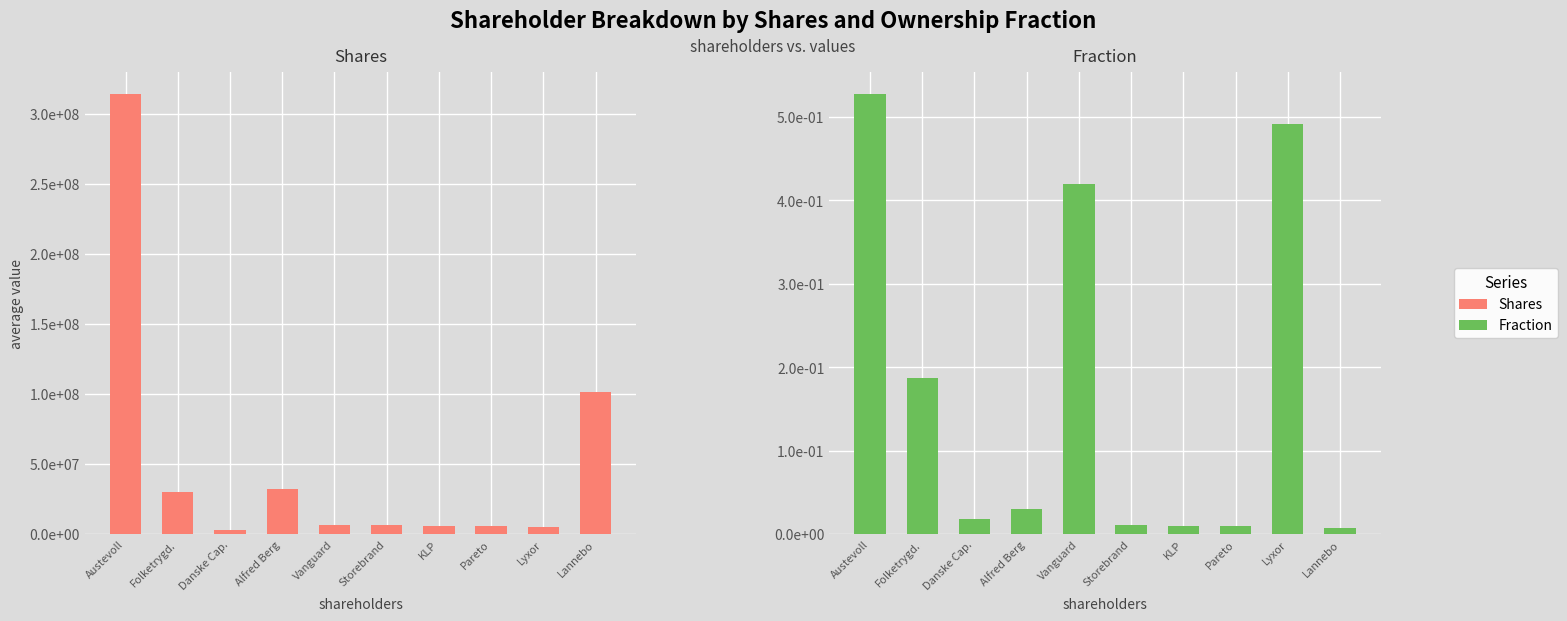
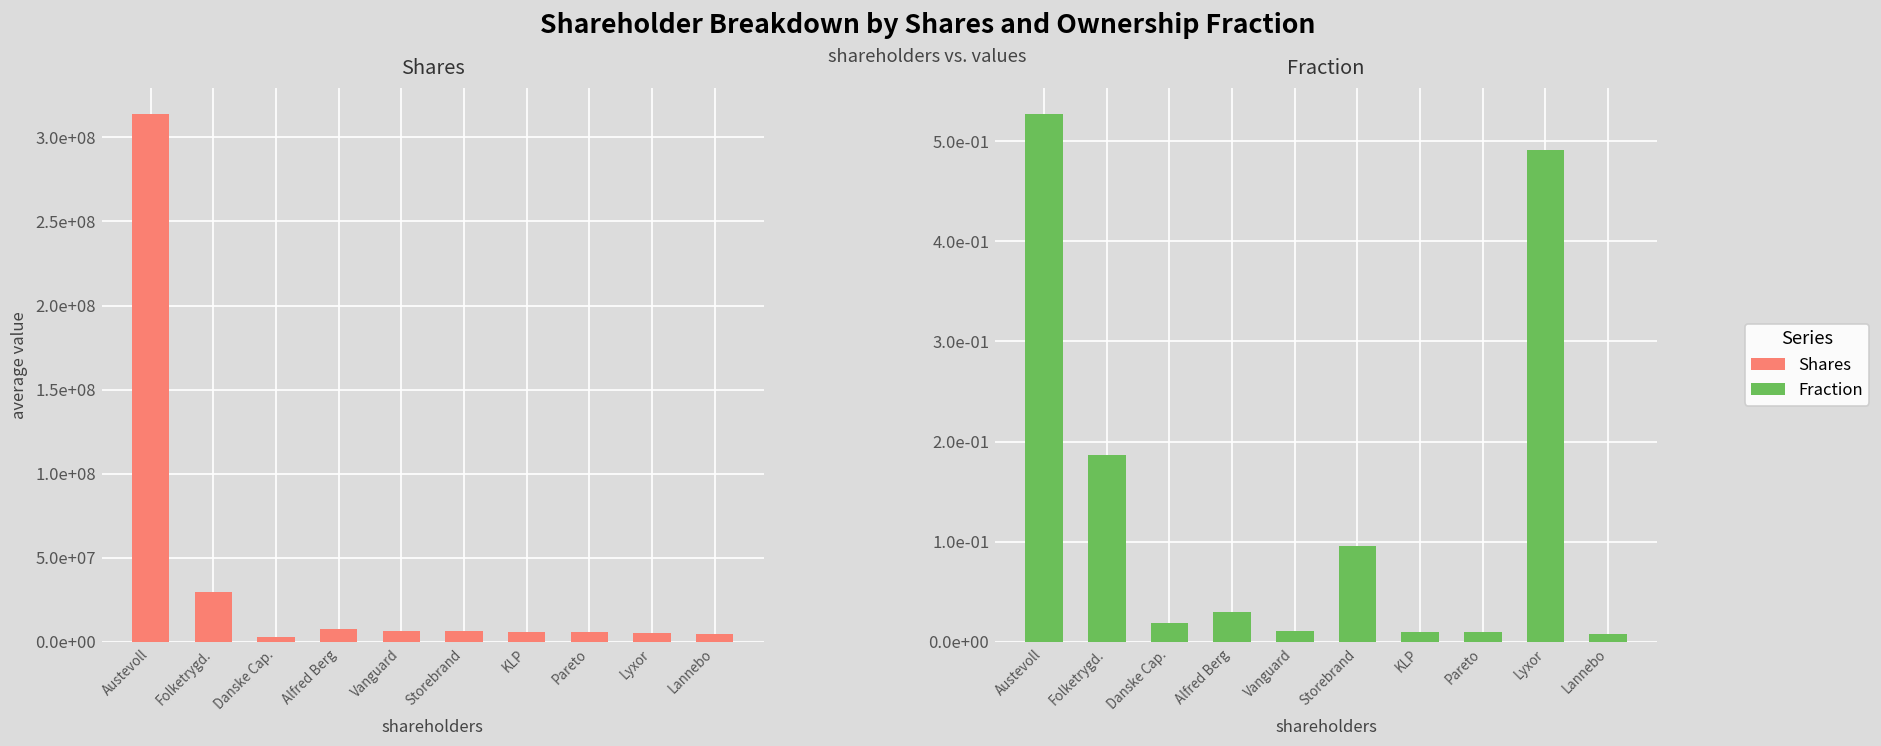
Shares, Alfred Berg: 32000000 -> 8000000
Shares, Lannebo: 102000000 -> 4000000
Fraction, Vanguard: 0.42 -> 0.01
Fraction, Storebrand: 0.01 -> 0.10
